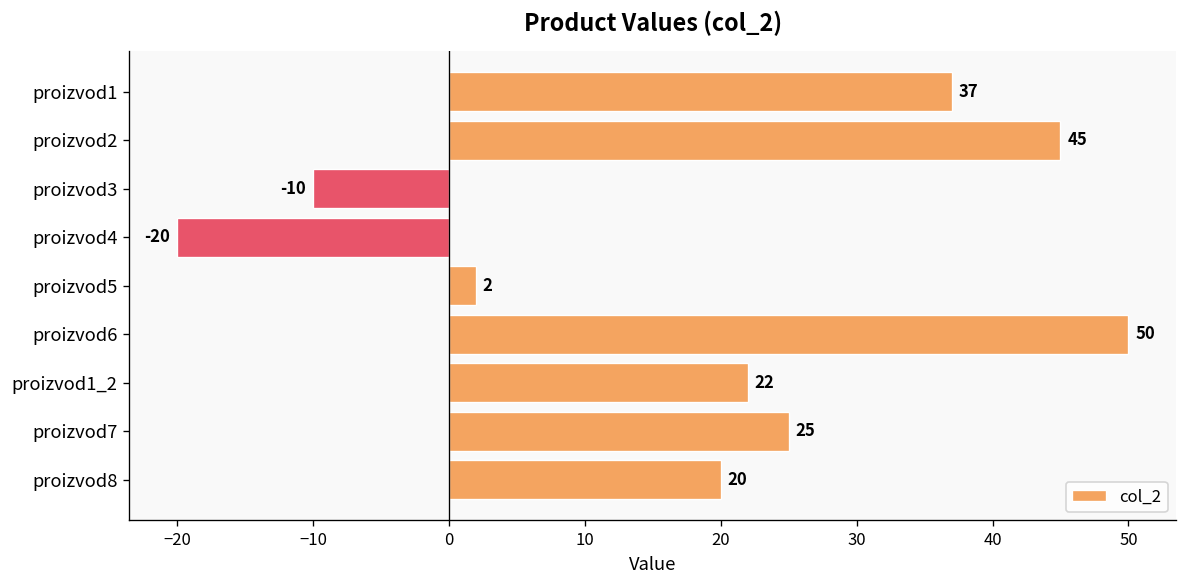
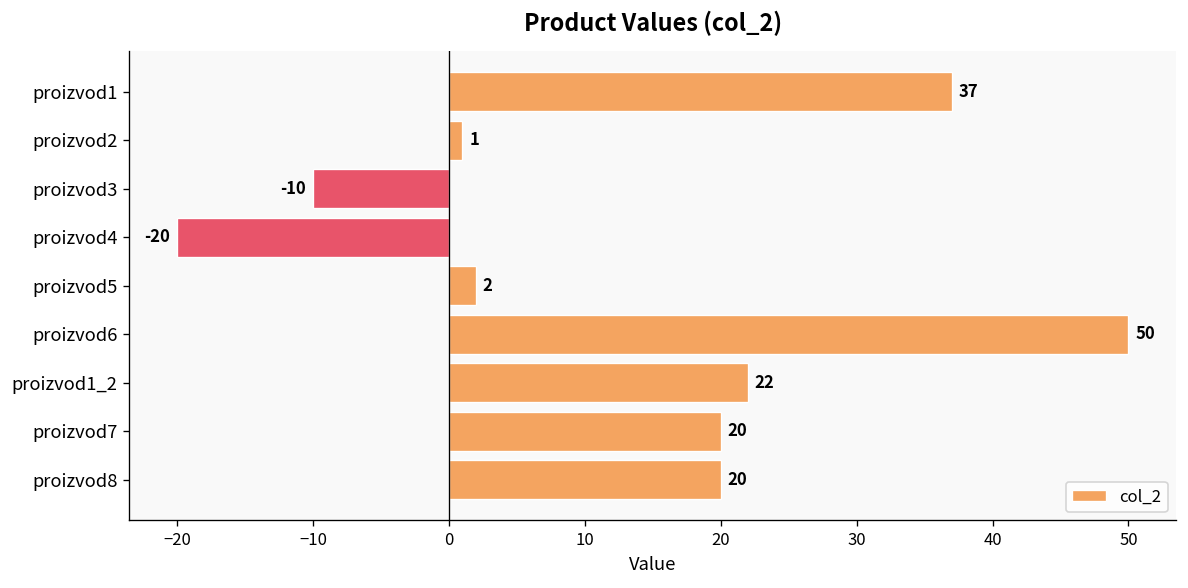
proizvod2: 45 -> 1
proizvod7: 25 -> 20
